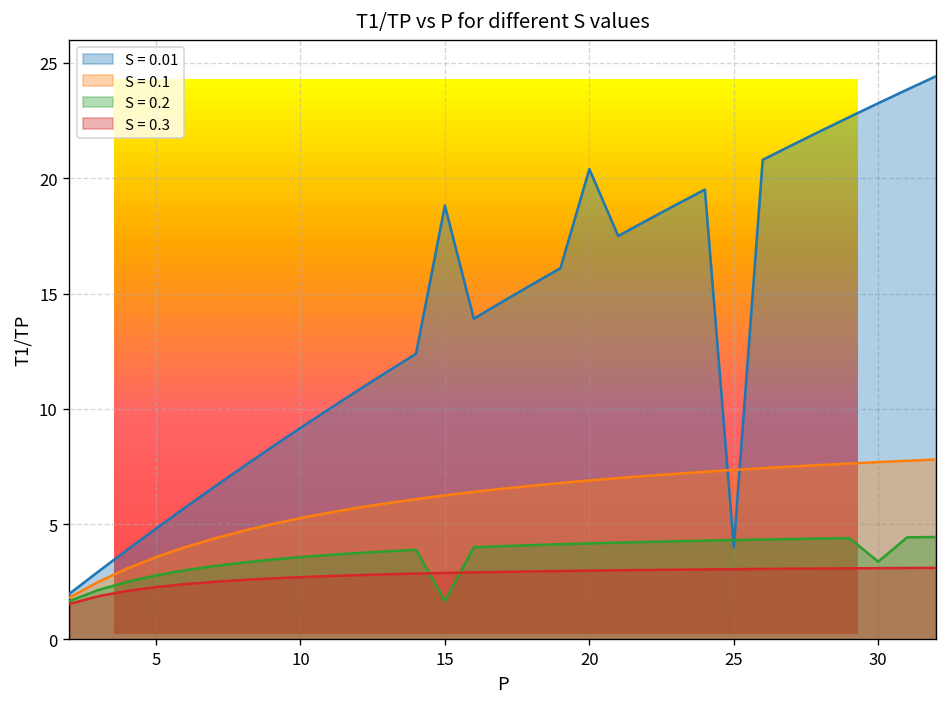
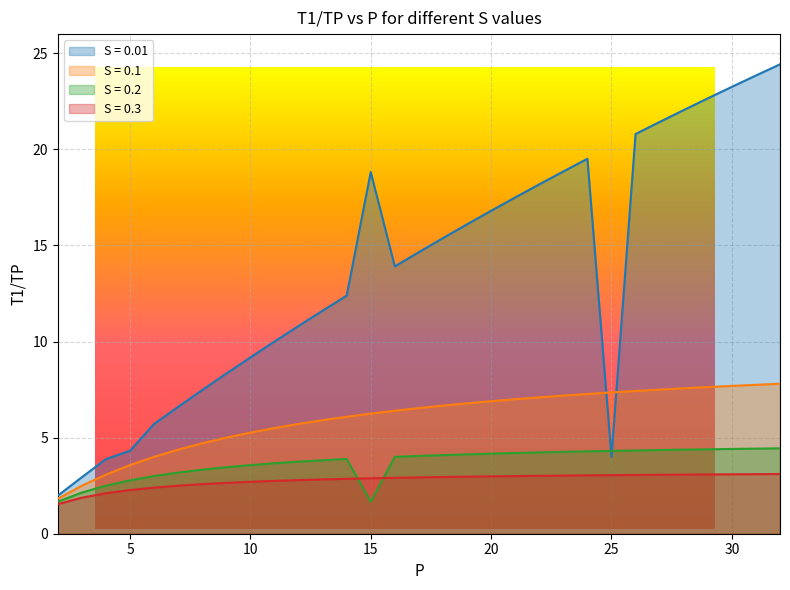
T1/TP vs P for different S values, S = 0.01, 5: 4.8 -> 4.3
T1/TP vs P for different S values, S = 0.01, 20: 20.4 -> 16.8
T1/TP vs P for different S values, S = 0.2, 30: 3.4 -> 4.4
